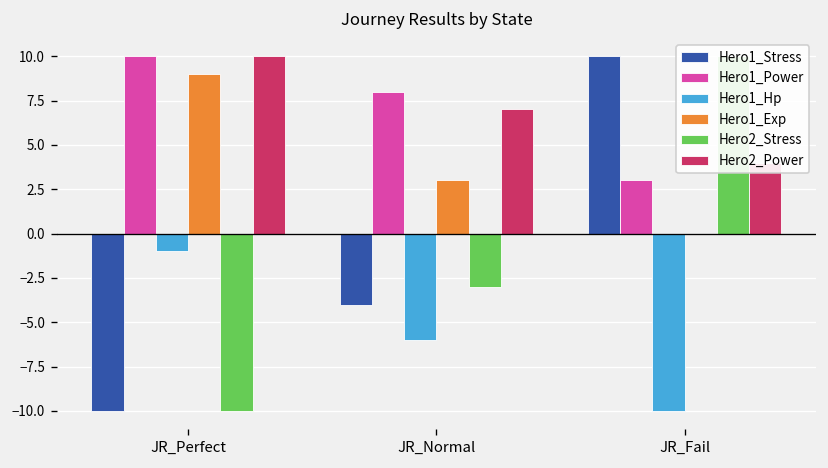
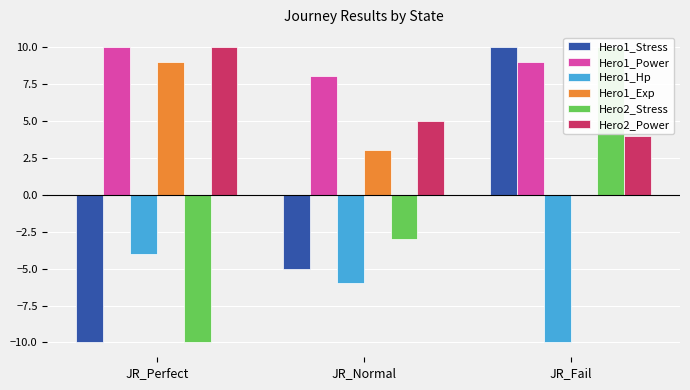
Hero1_Hp, JR_Perfect: -1 -> -4
Hero1_Stress, JR_Normal: -4 -> -5
Hero2_Power, JR_Normal: 7 -> 5
Hero1_Power, JR_Fail: 3 -> 9
